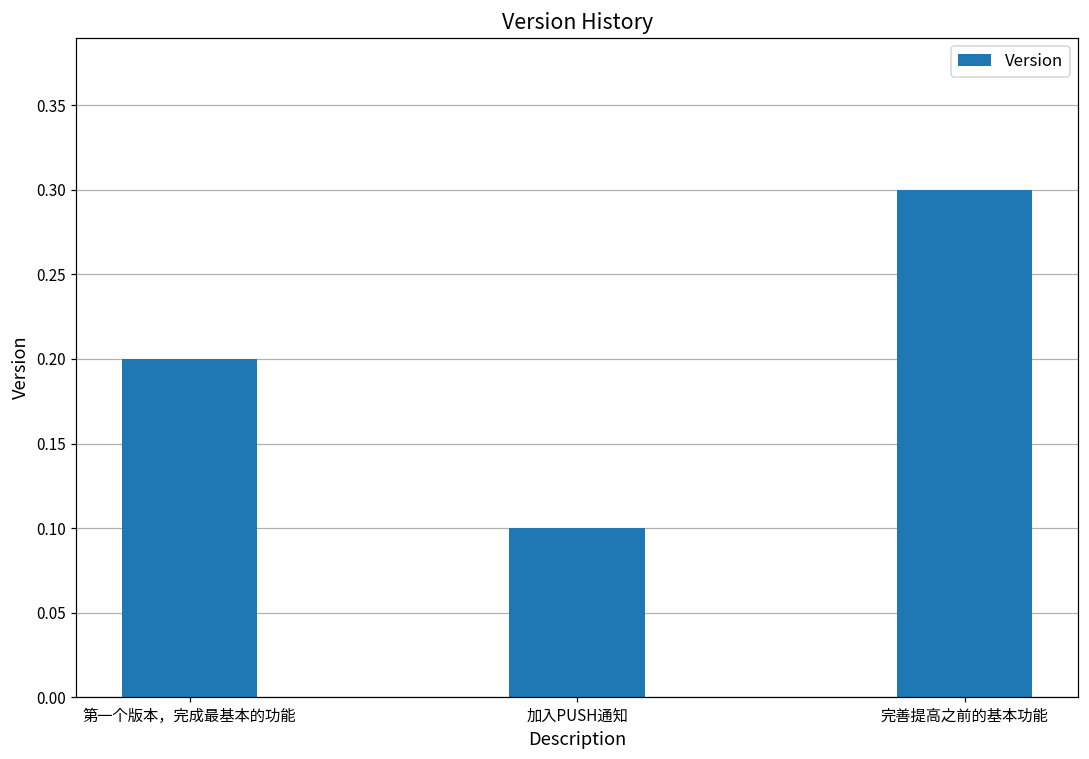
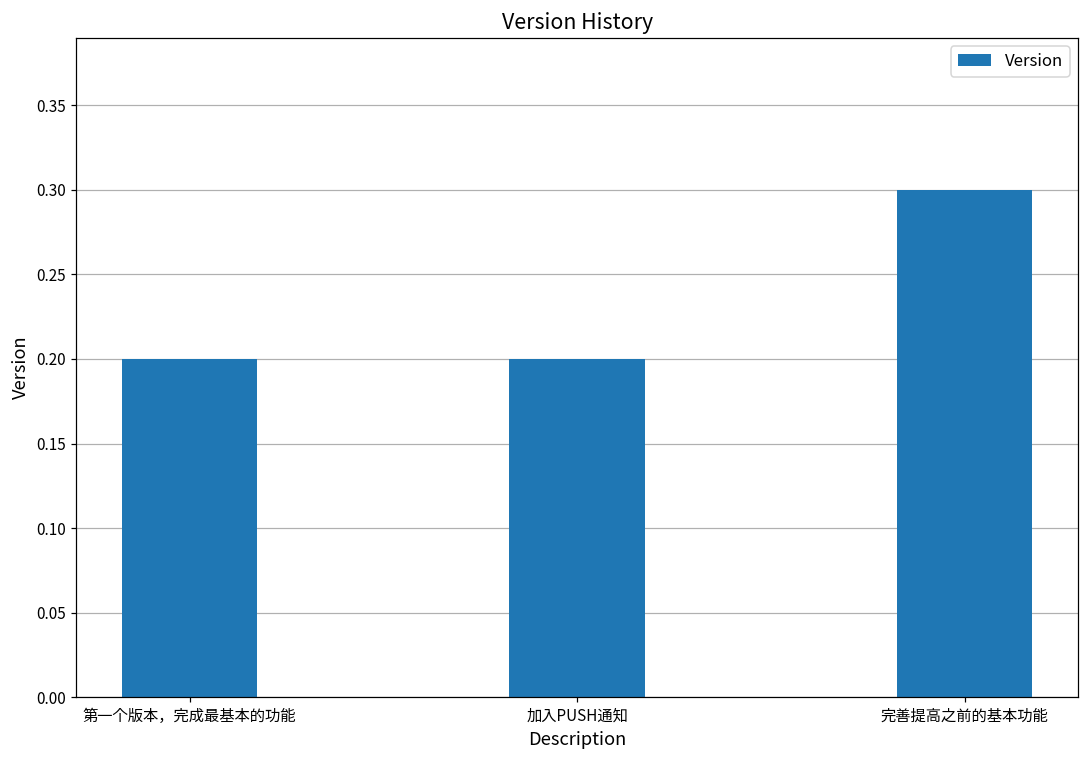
加入PUSH通知: 0.1 -> 0.2
